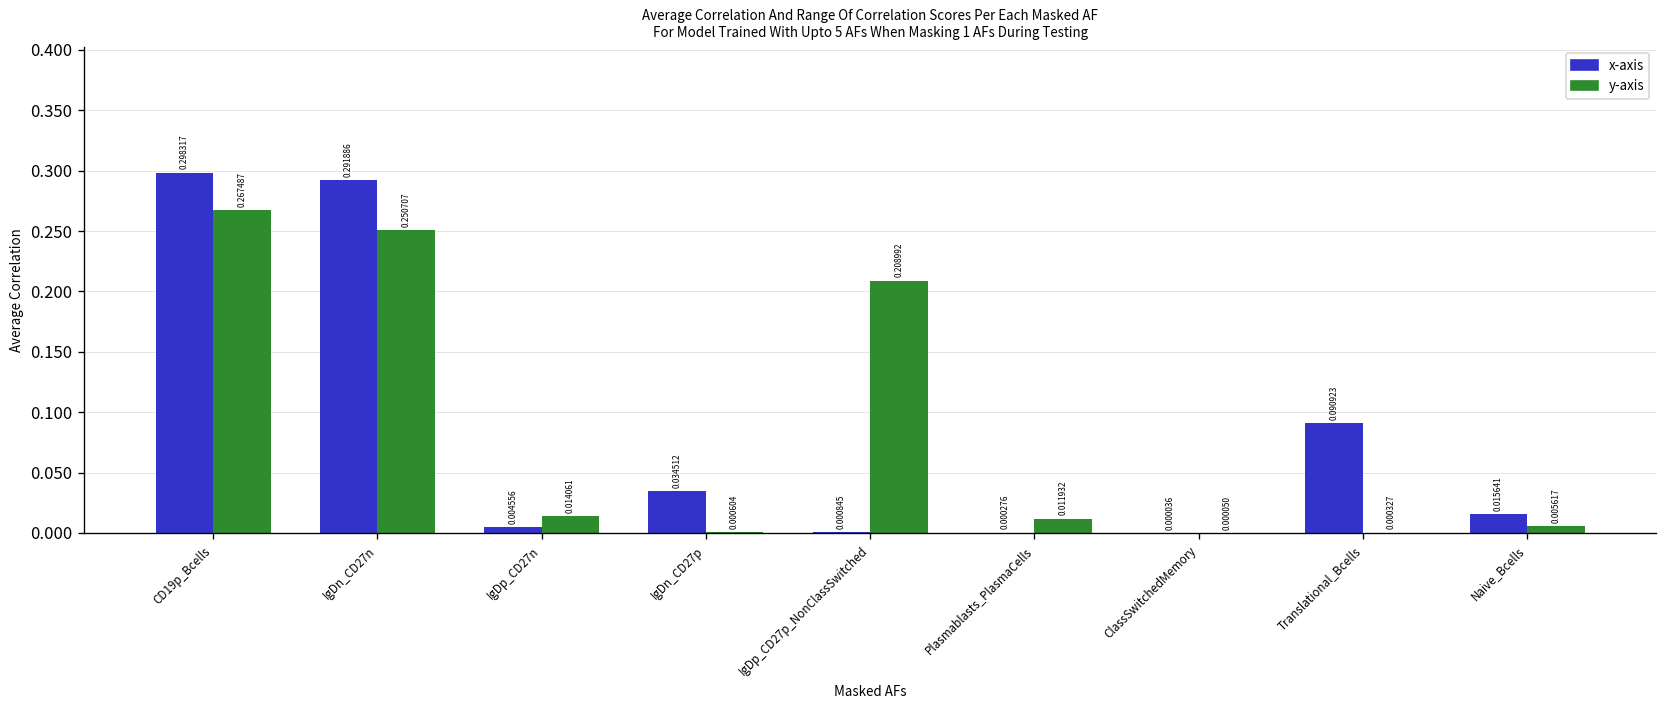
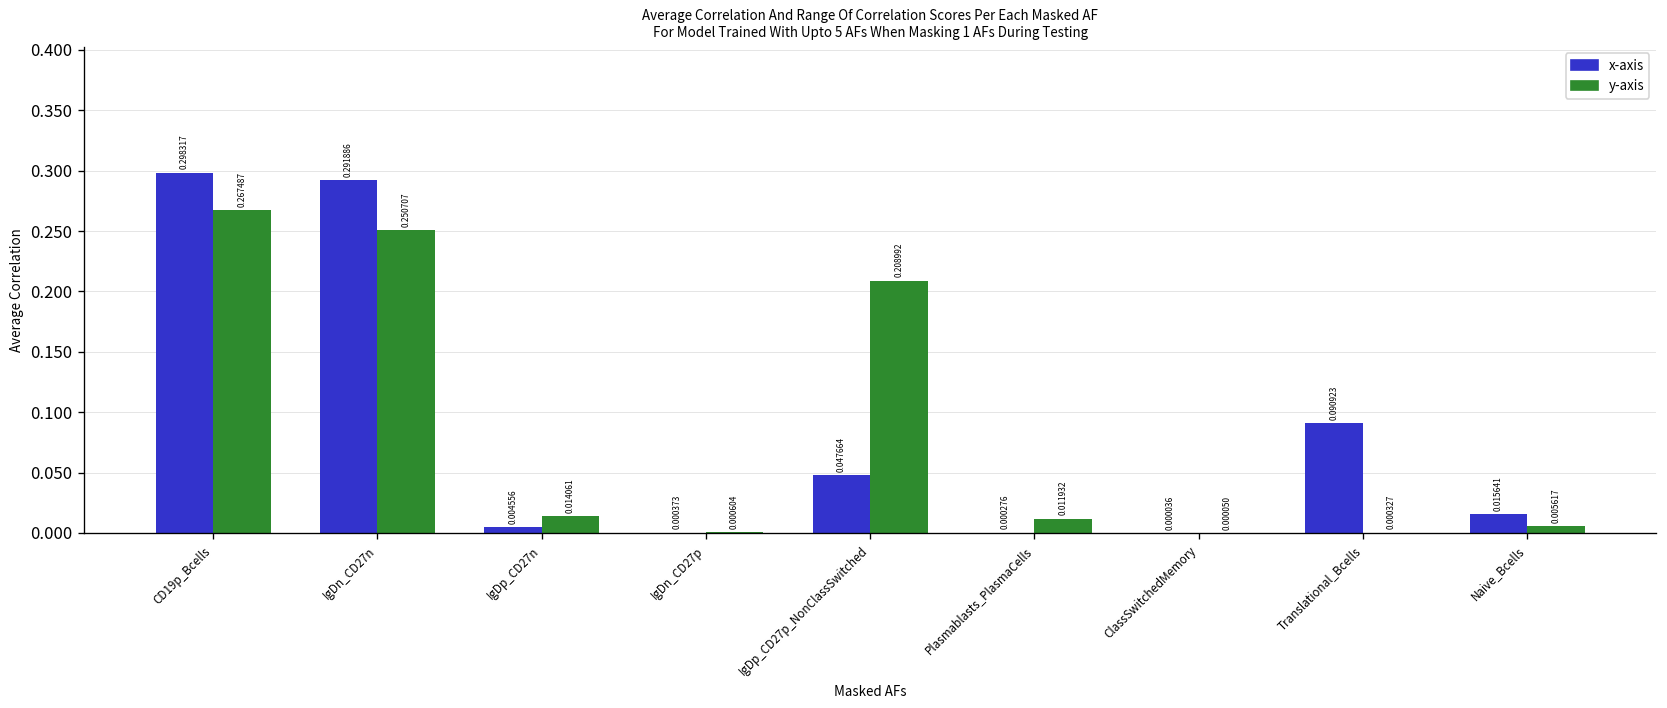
x-axis, IgDn_CD27p: 0.034512 -> 0.000373
x-axis, IgDp_CD27p_NonClassSwitched: 0.000845 -> 0.047664
